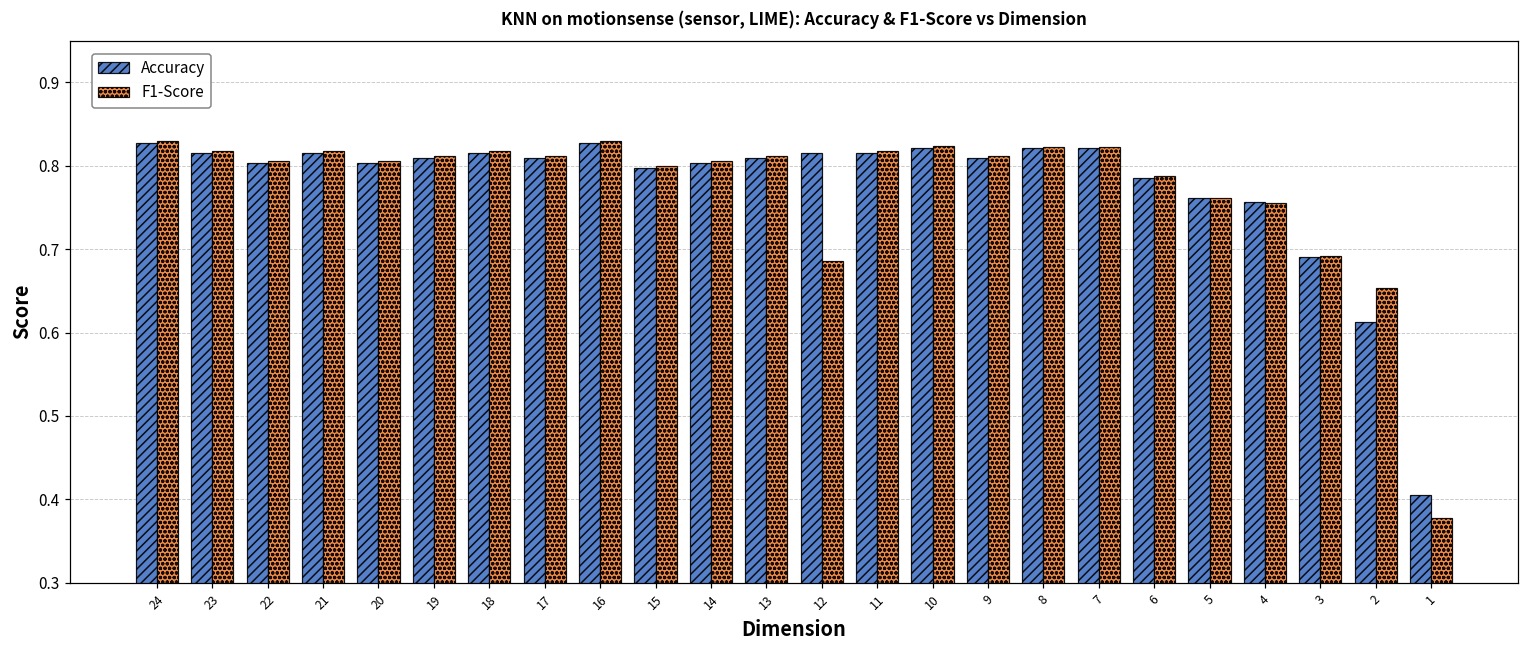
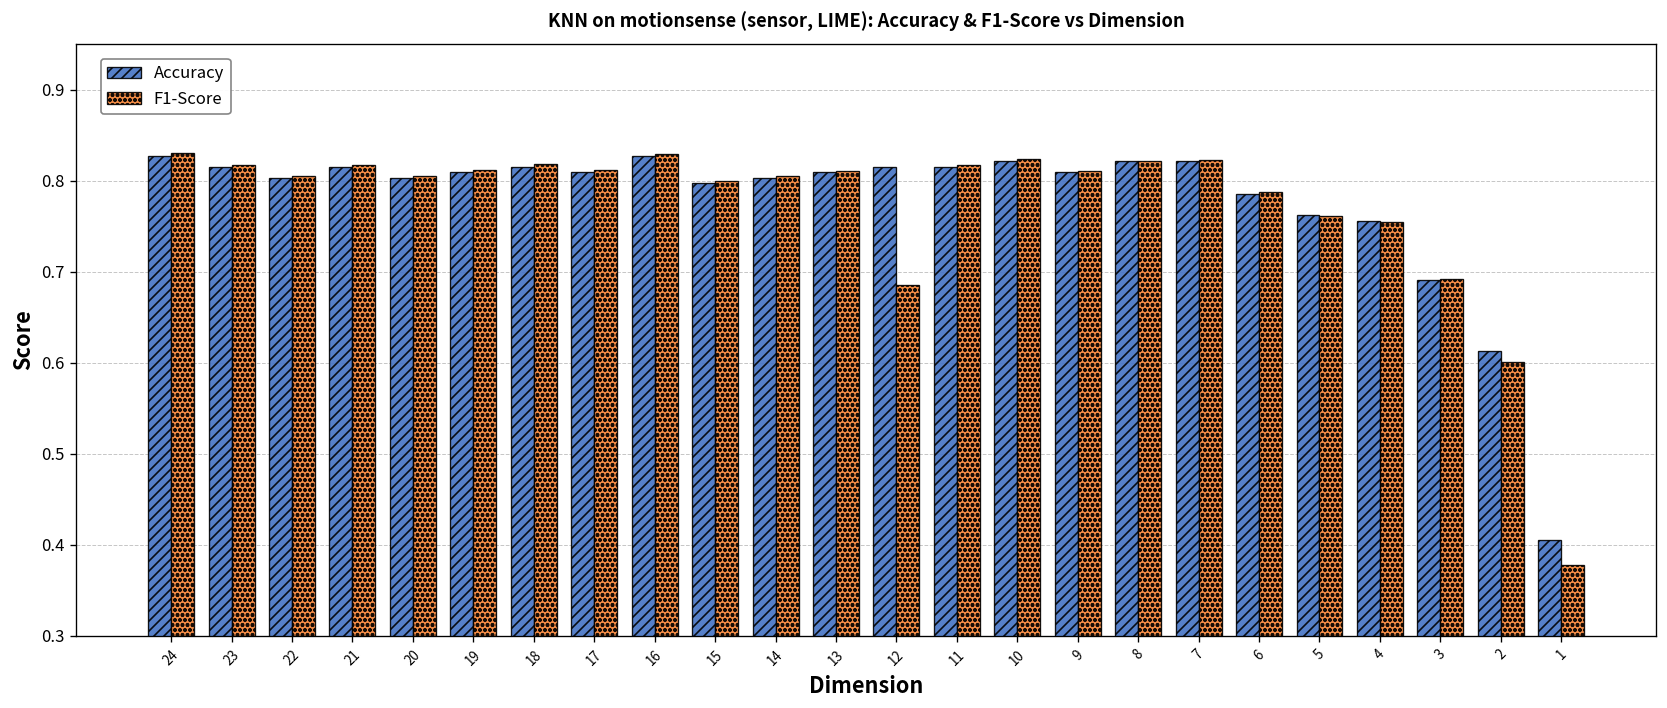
F1-Score, 2: 0.65 -> 0.60
